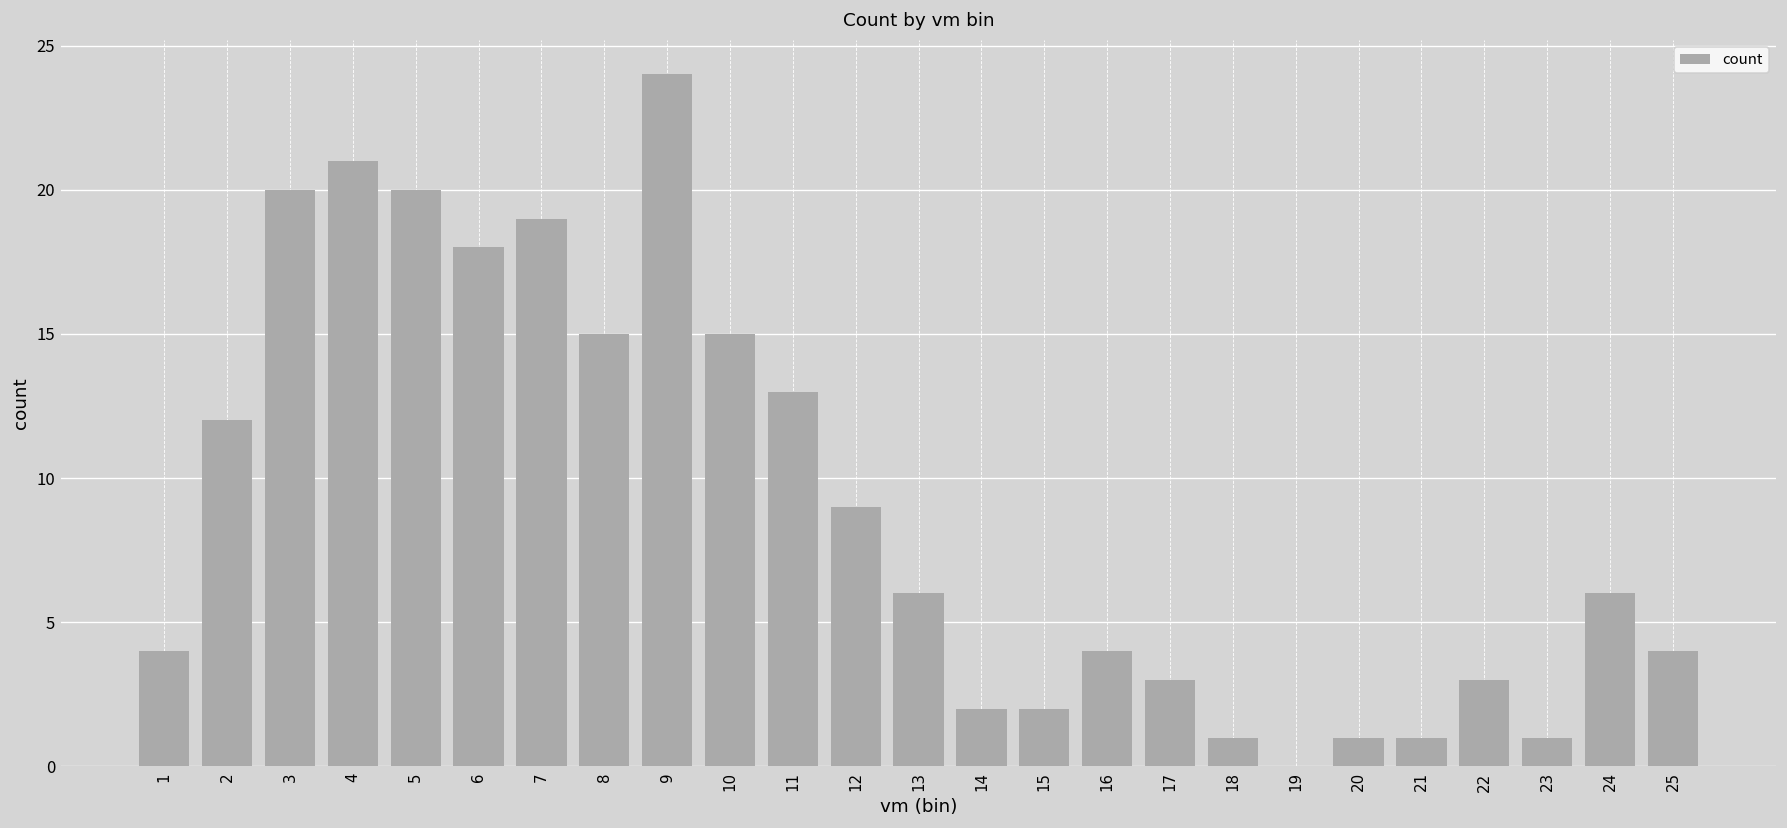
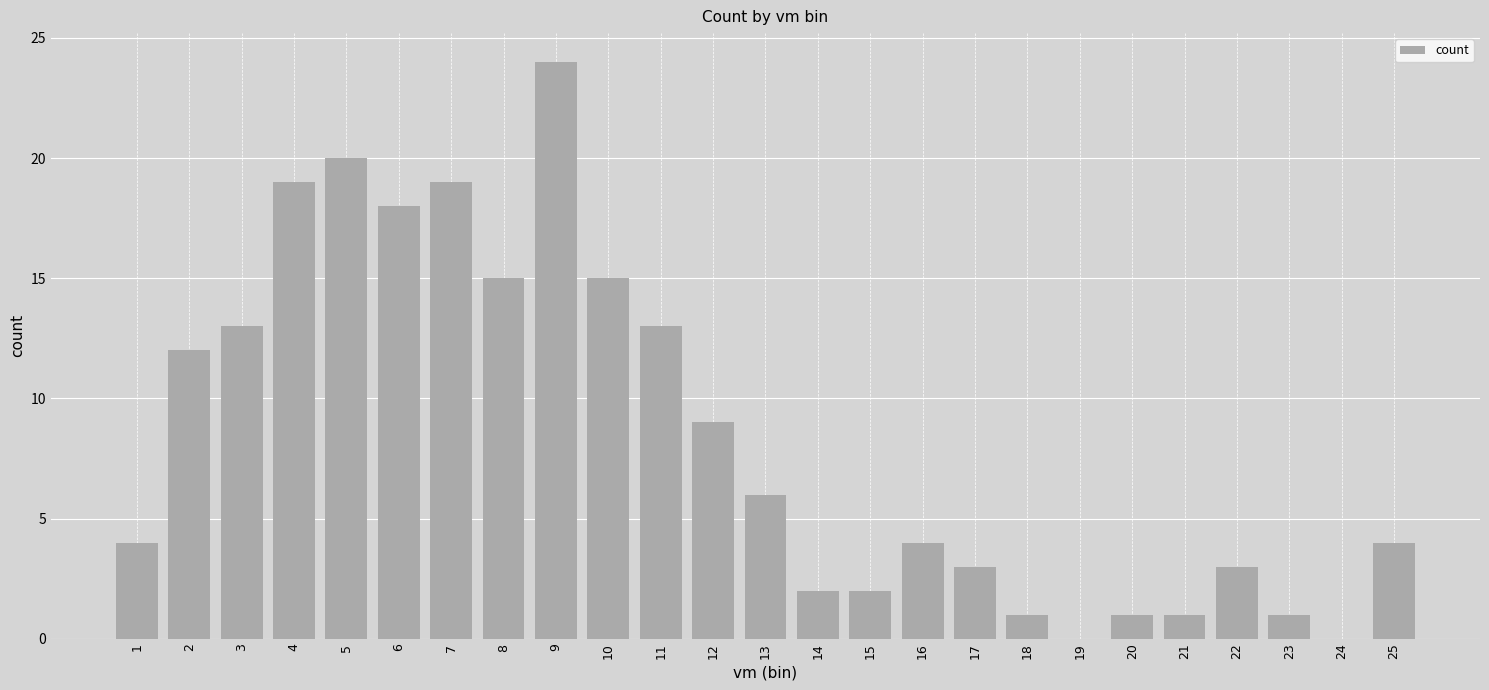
3: 20 -> 13
4: 21 -> 19
24: 6 -> 0
